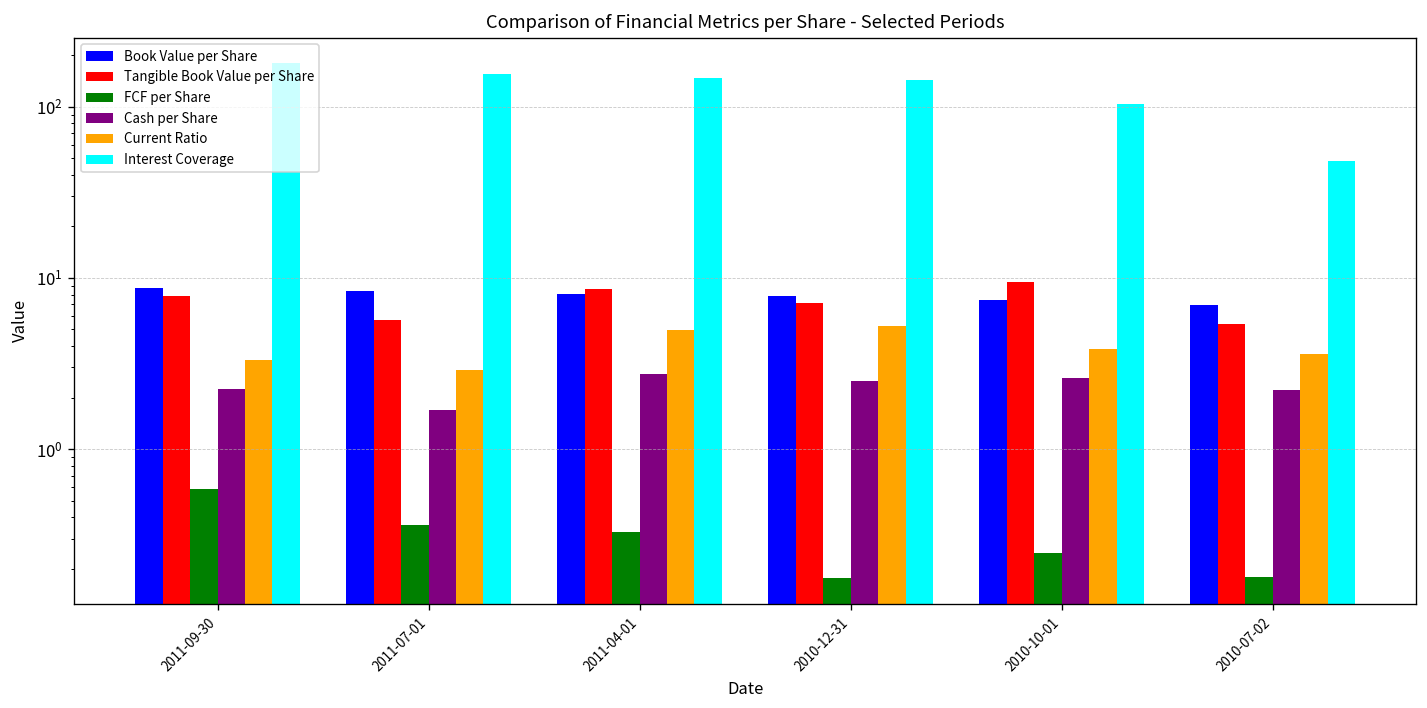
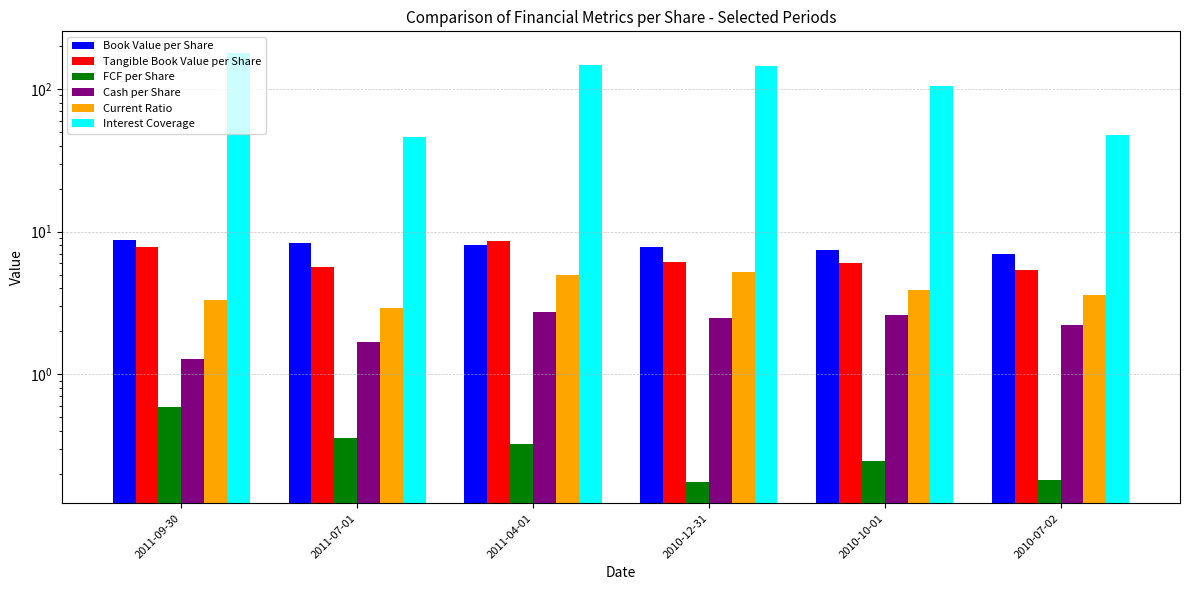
Cash per Share, 2011-09-30: 2.2 -> 1.3
Interest Coverage, 2011-07-01: 160 -> 46
Tangible Book Value per Share, 2010-12-31: 7 -> 6.2
Tangible Book Value per Share, 2010-10-01: 9 -> 6.0
